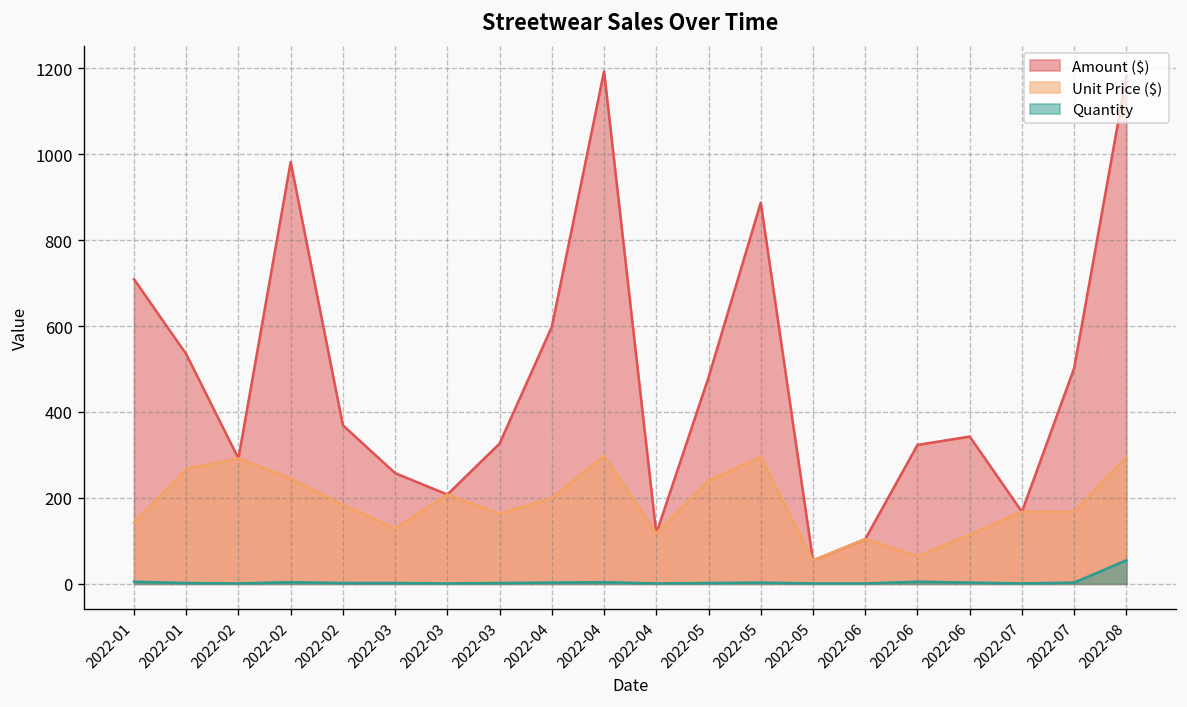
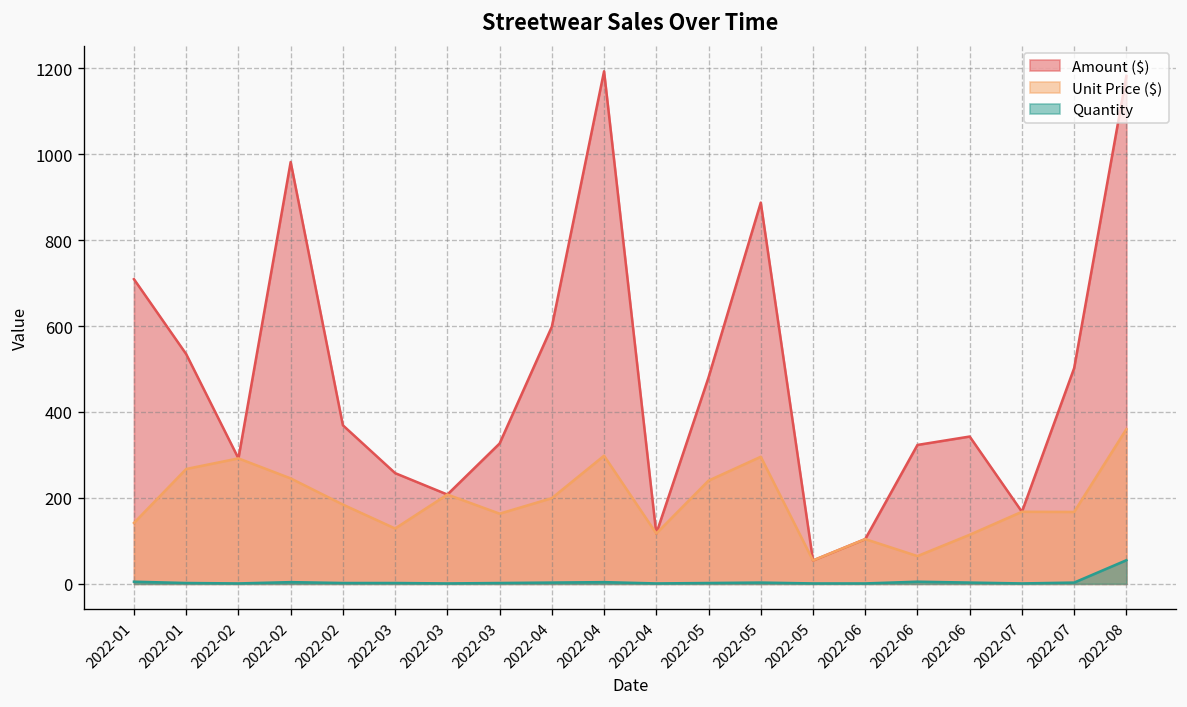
Unit Price ($), 2022-08: 300 -> 360
